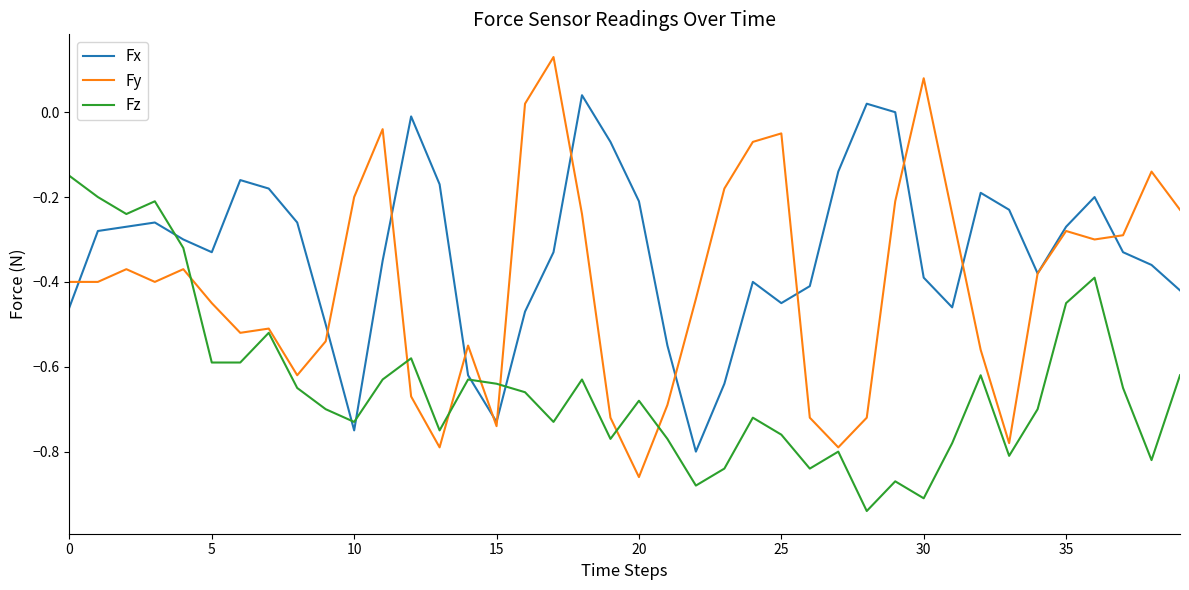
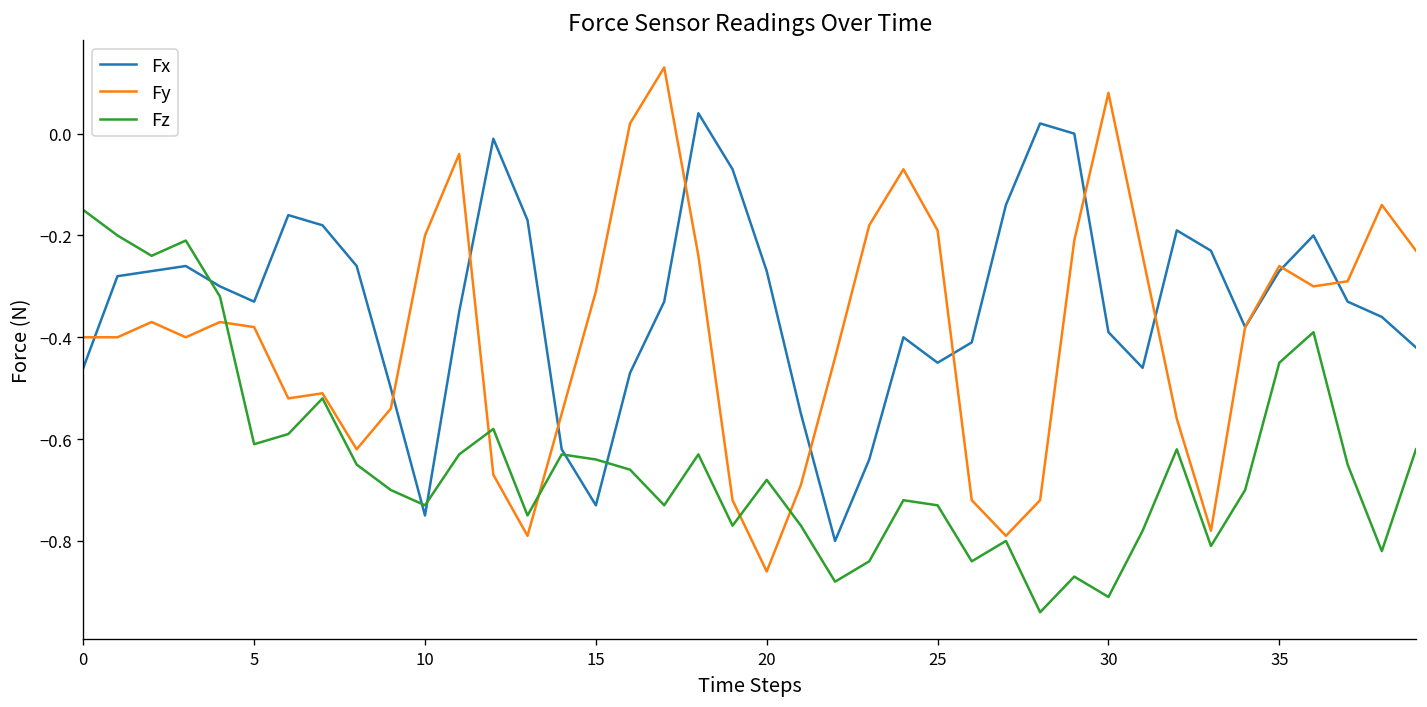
Fy, 5: -0.45 -> -0.38
Fz, 5: -0.59 -> -0.61
Fy, 15: -0.74 -> -0.31
Fx, 20: -0.21 -> -0.27
Fy, 25: -0.05 -> -0.19
Fz, 25: -0.76 -> -0.73
Fy, 35: -0.28 -> -0.26
